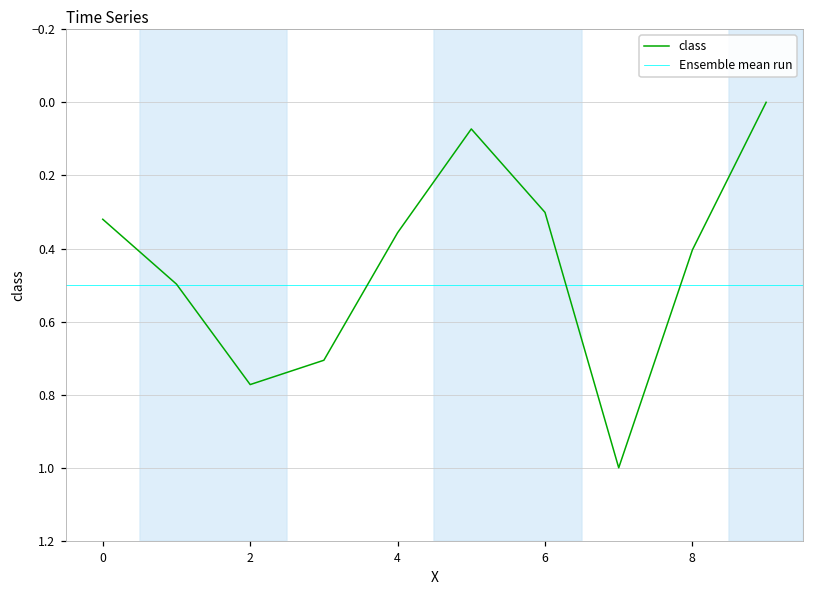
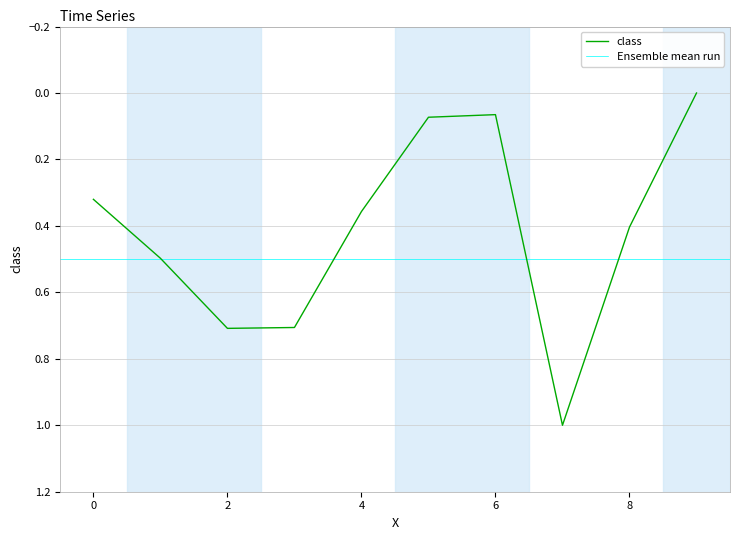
2: 0.77 -> 0.71
6: 0.30 -> 0.07
